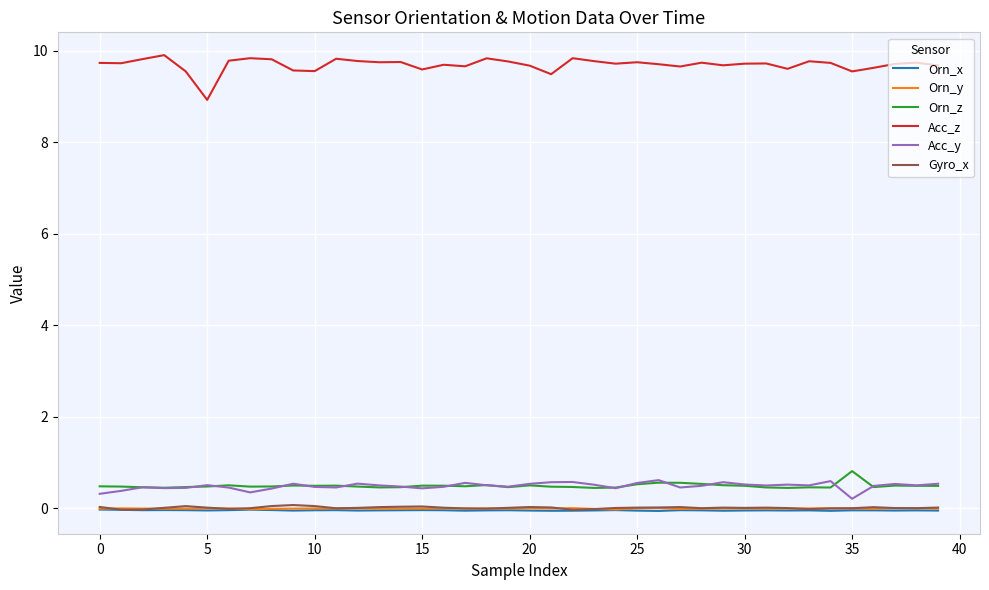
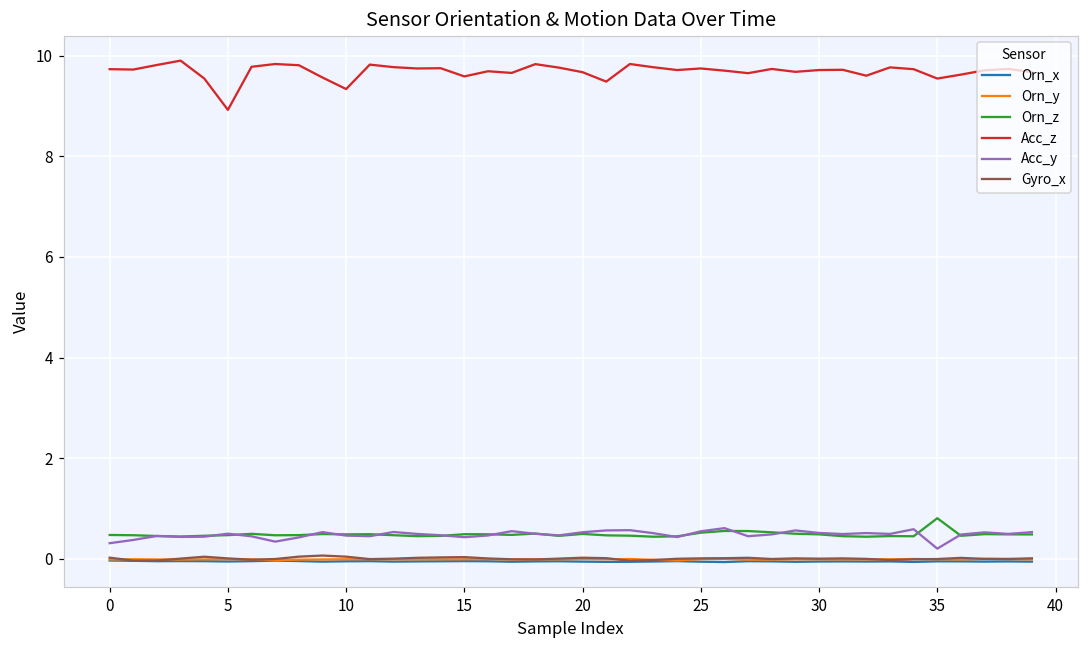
Acc_z, 10: 9.6 -> 9.3
